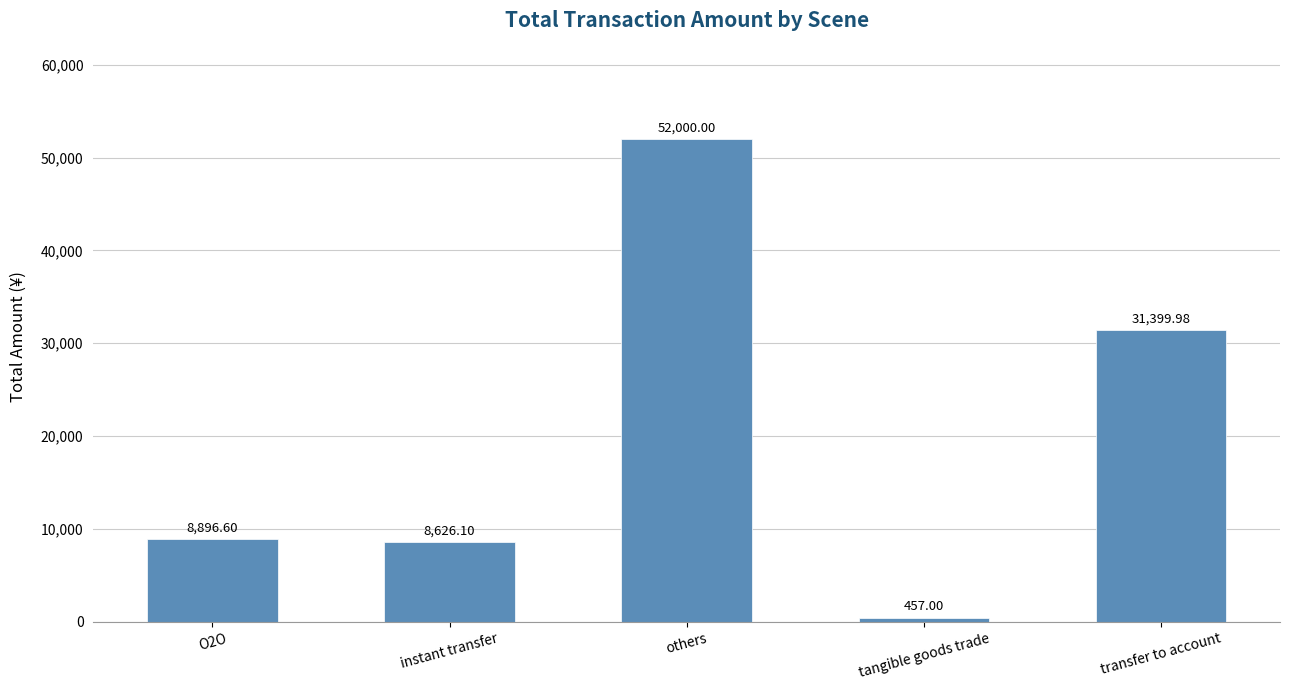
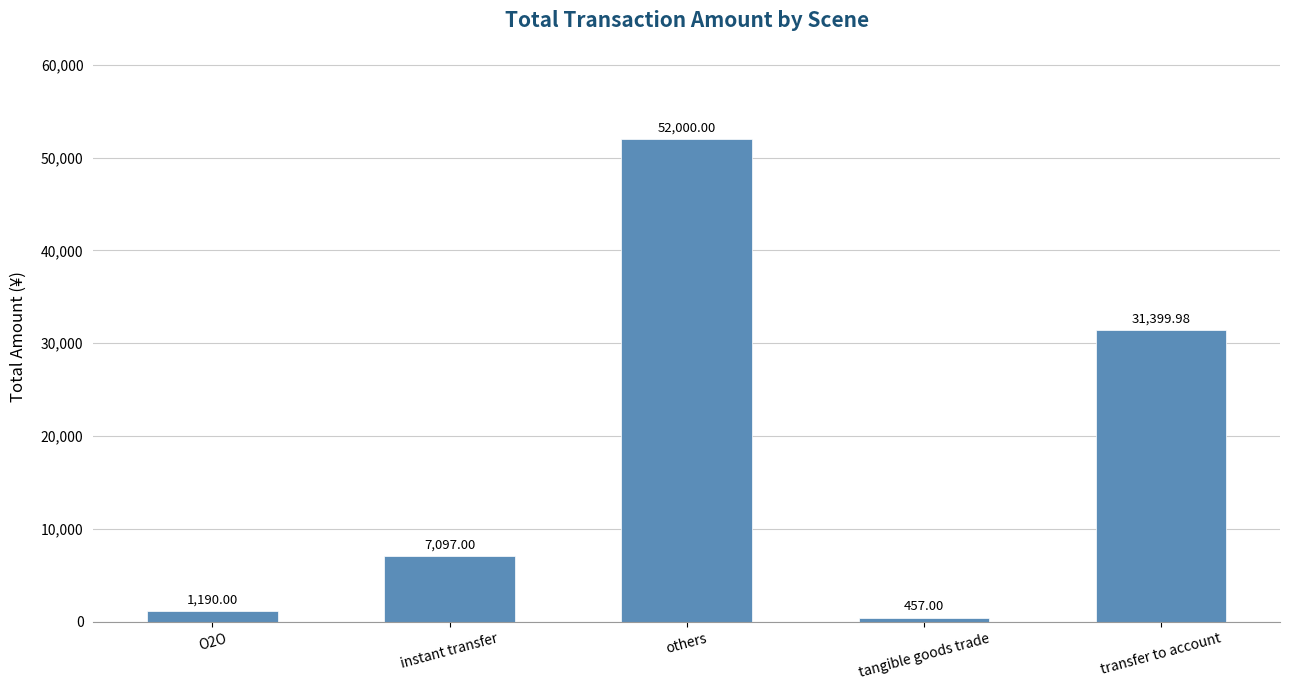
O2O: 8,896.60 -> 1,190.00
instant transfer: 8,626.10 -> 7,097.00
